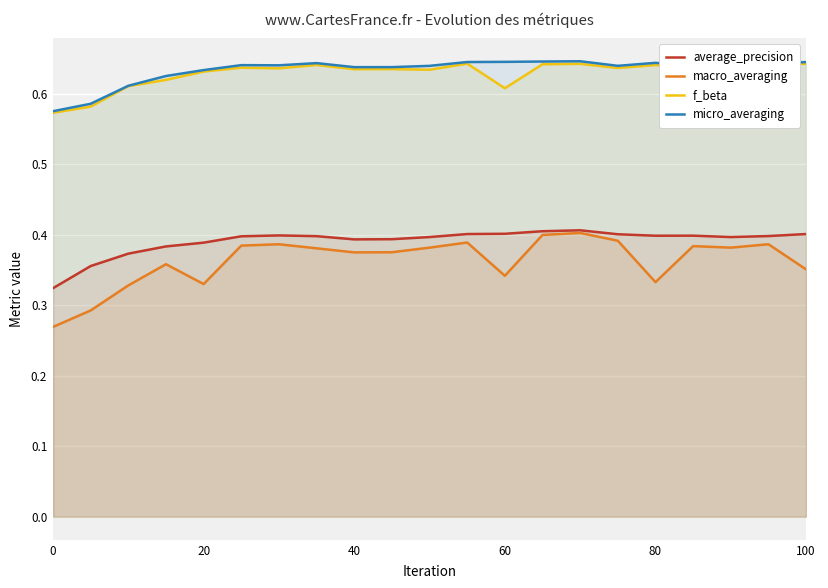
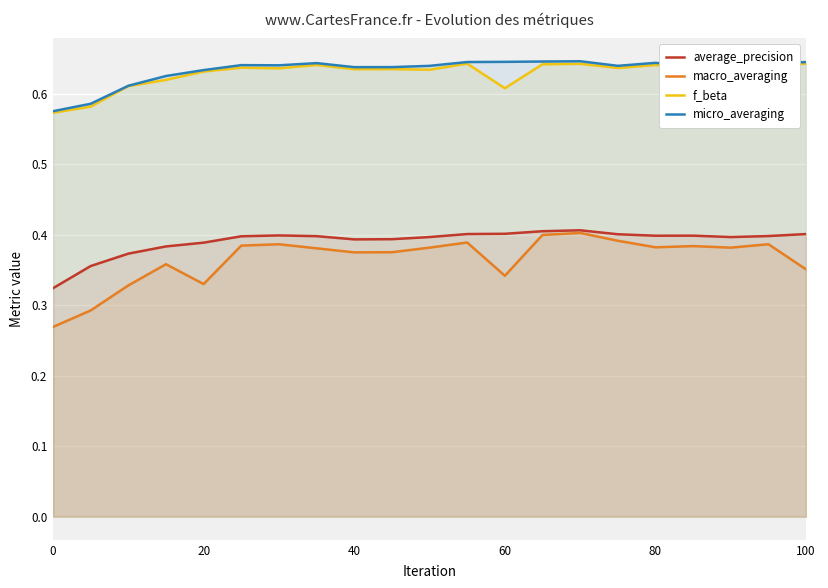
macro_averaging, 80: 0.33 -> 0.38
